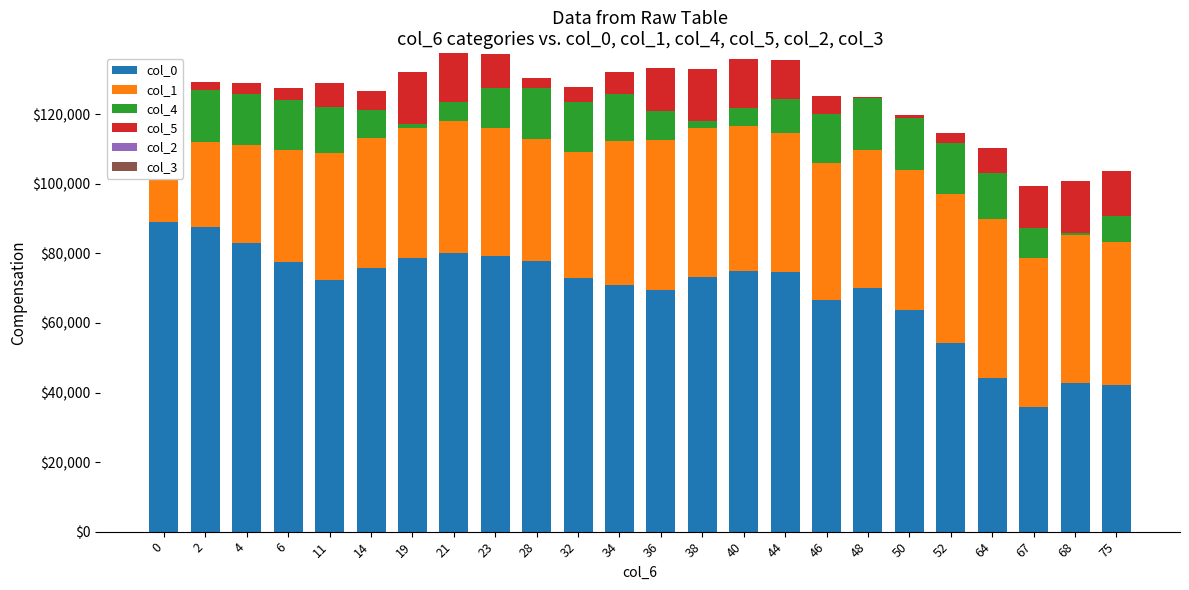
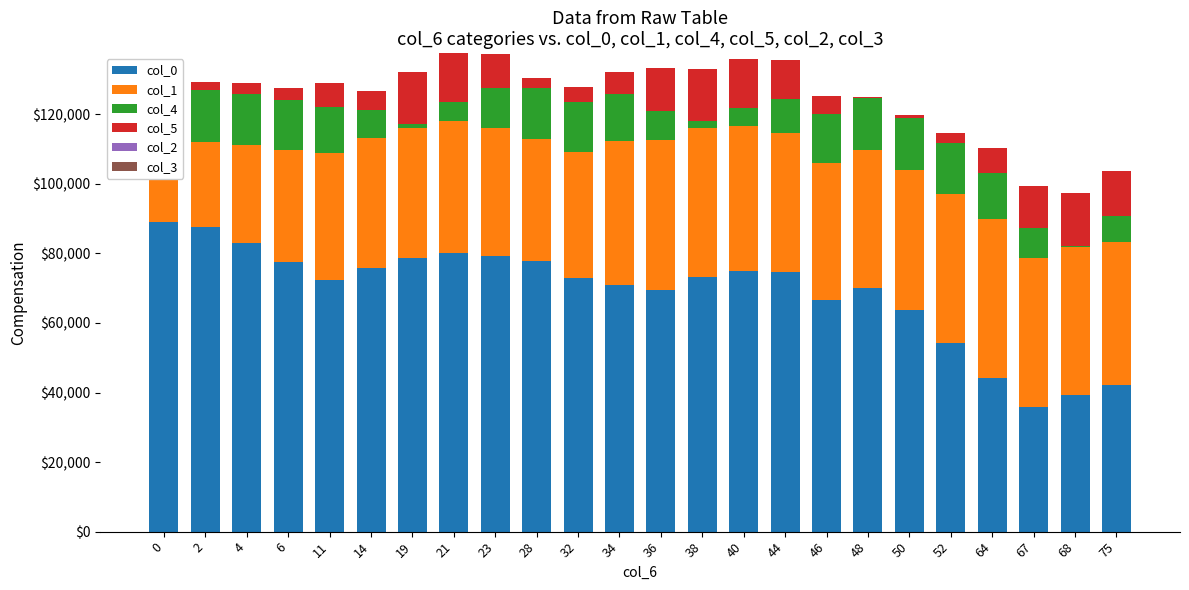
col_0, 68: $43,000 -> $39,000
